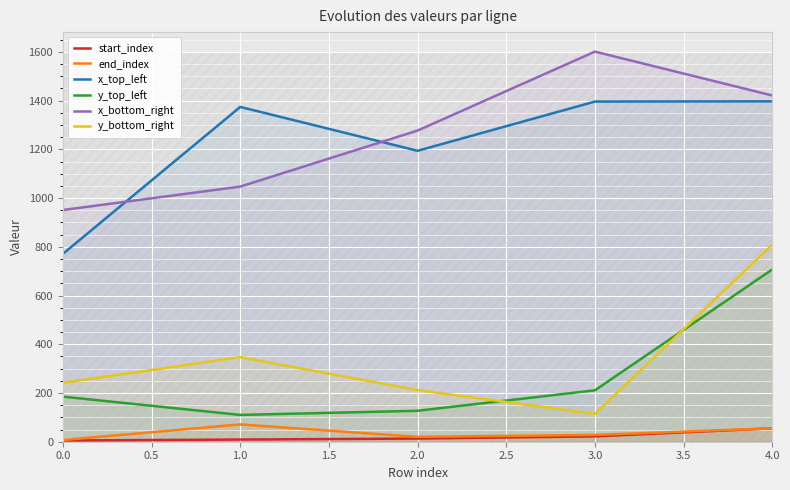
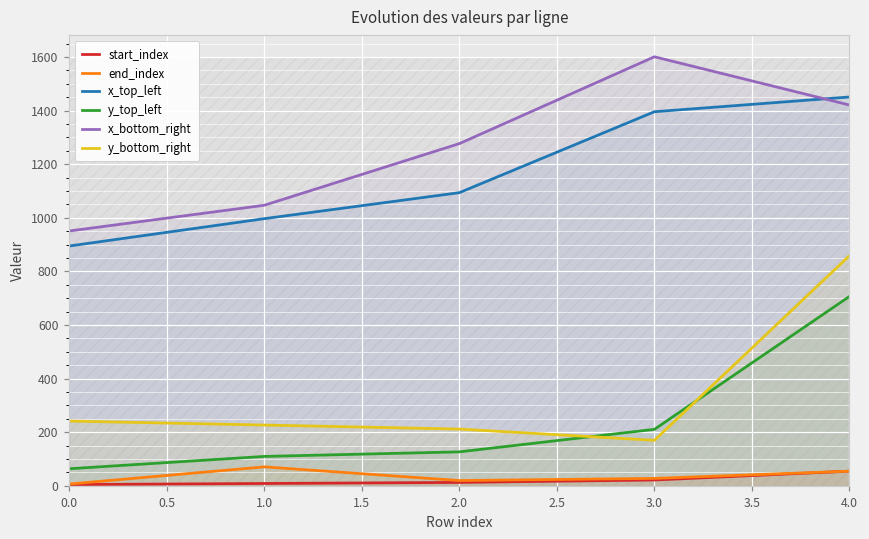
x_top_left, 0.0: 770 -> 900
y_top_left, 0.0: 190 -> 60
x_top_left, 1.0: 1370 -> 1000
y_bottom_right, 1.0: 350 -> 230
x_top_left, 2.0: 1190 -> 1090
y_bottom_right, 3.0: 110 -> 170
x_top_left, 4.0: 1400 -> 1450
y_bottom_right, 4.0: 810 -> 860
